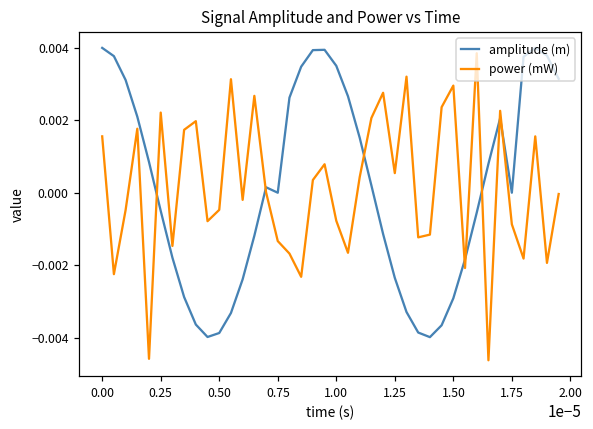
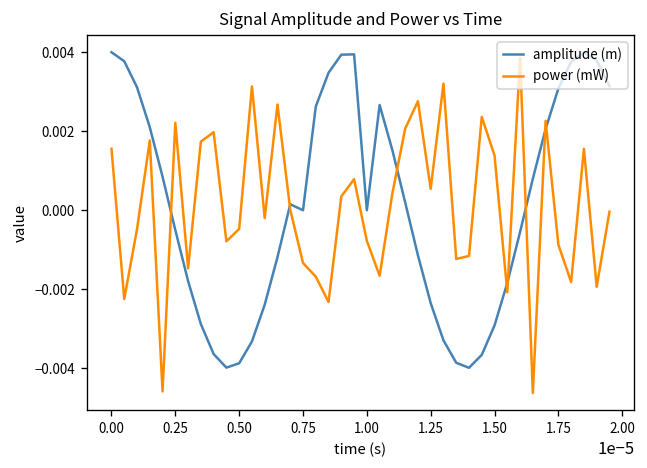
amplitude (m), 1.00: 0.0035 -> 0.0000
power (mW), 1.50: 0.0030 -> 0.0014
amplitude (m), 1.75: 0.0000 -> 0.0031
